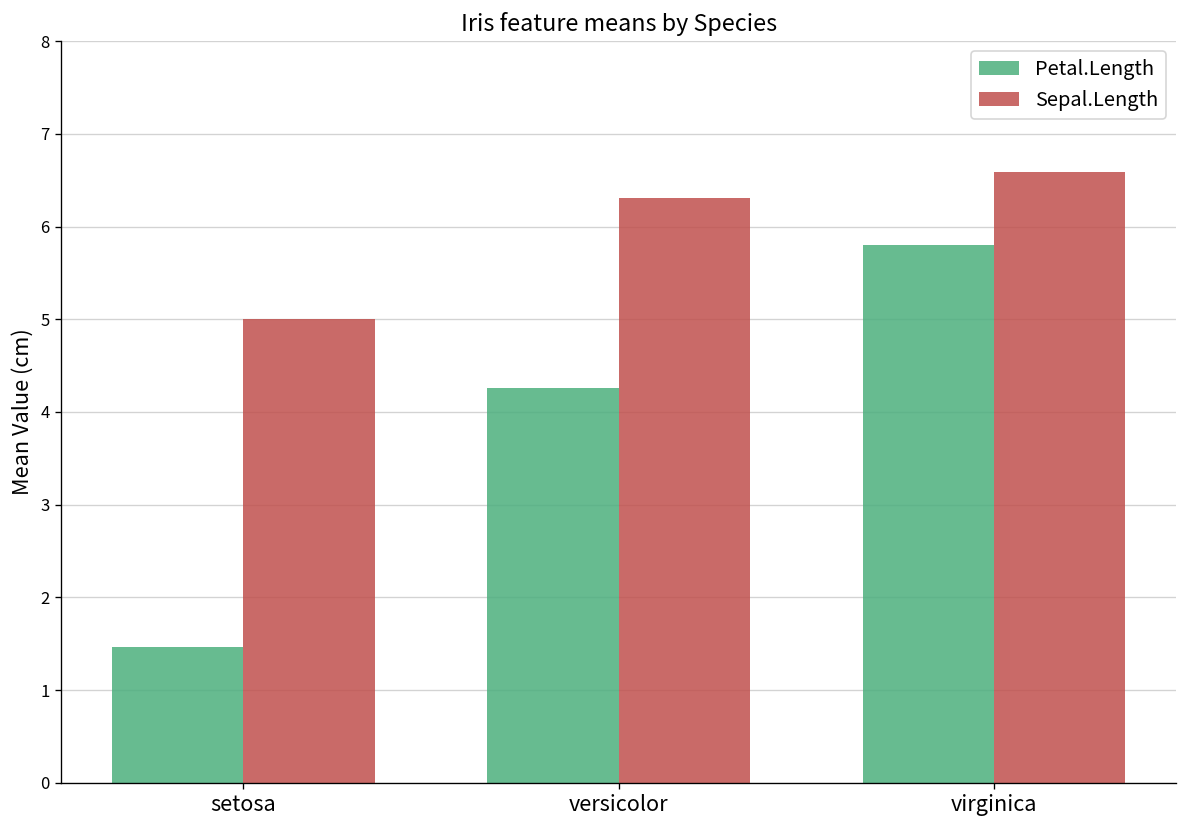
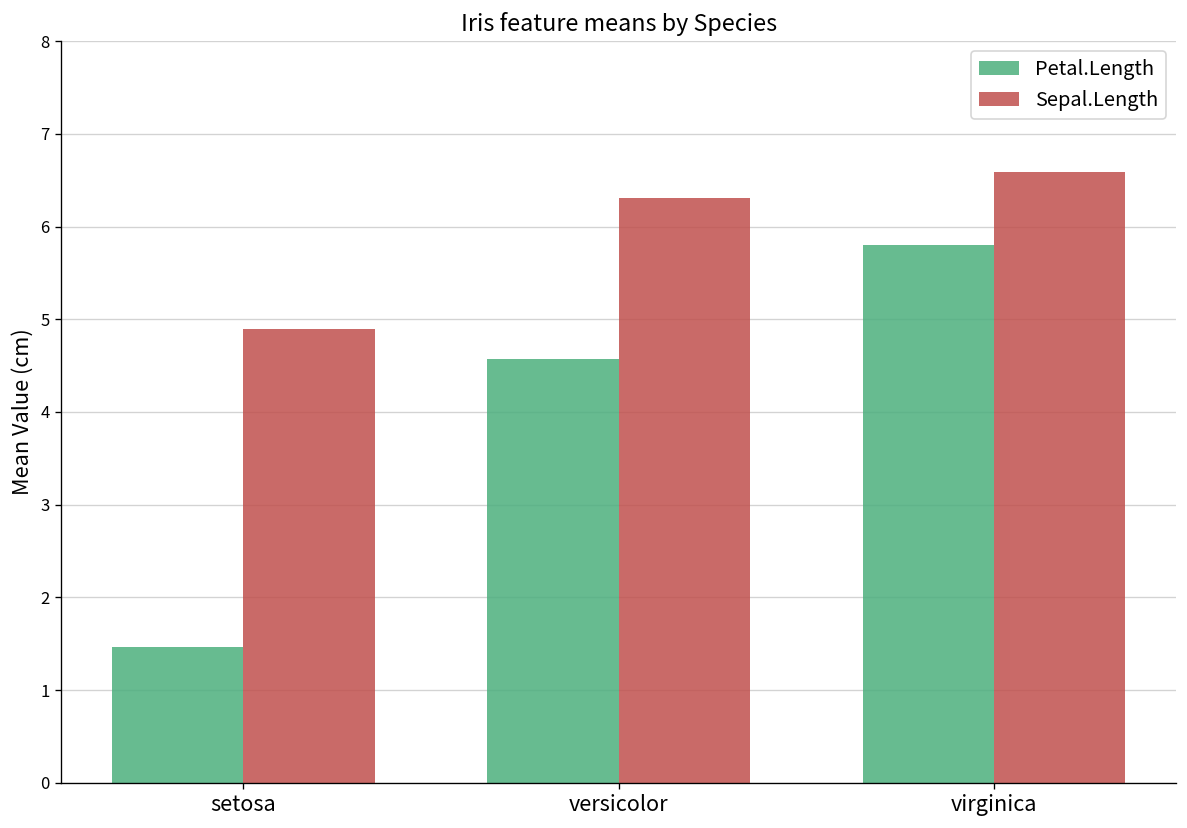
Sepal.Length, setosa: 5.0 -> 4.9
Petal.Length, versicolor: 4.3 -> 4.6
